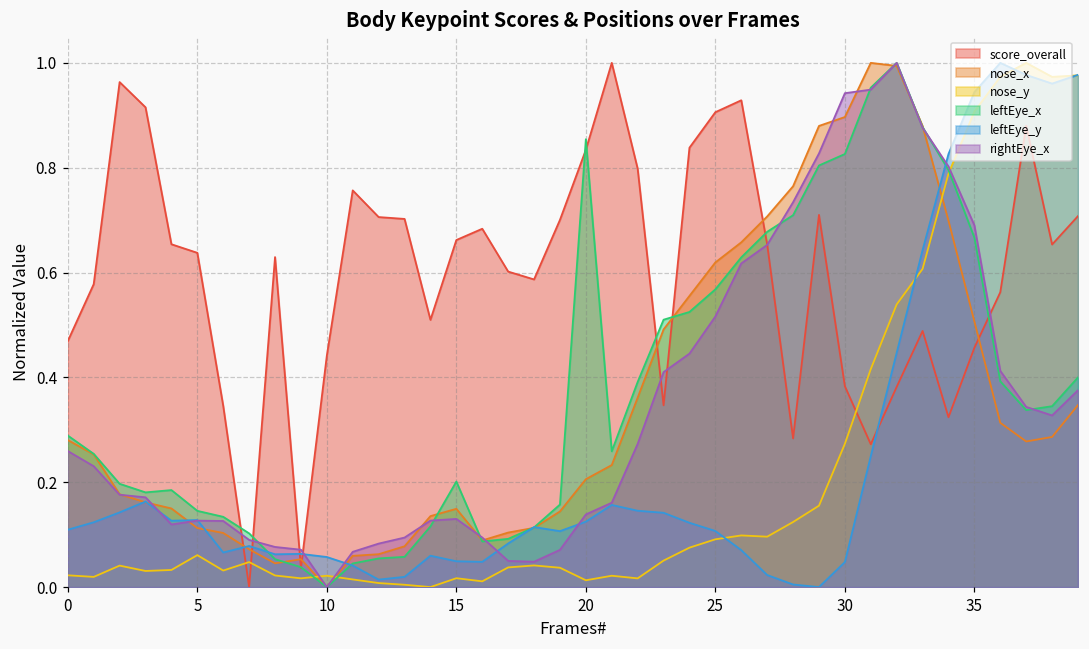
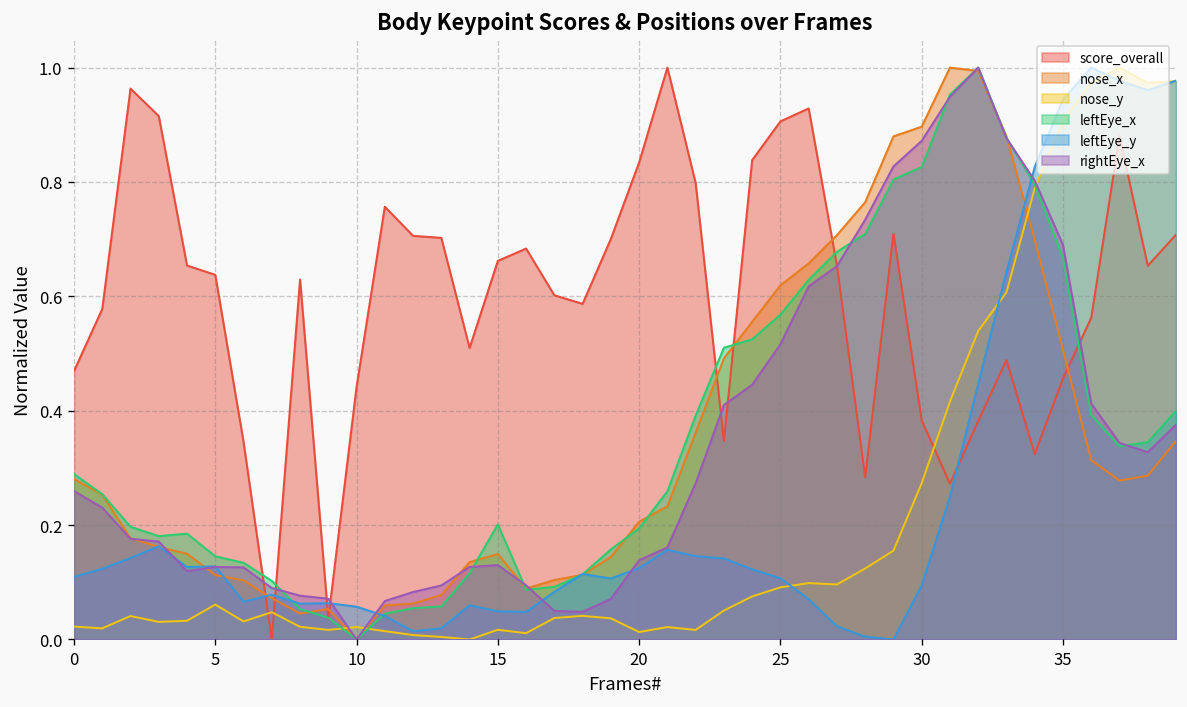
leftEye_x, 20: 0.85 -> 0.19
leftEye_y, 30: 0.05 -> 0.09
rightEye_x, 30: 0.94 -> 0.87
